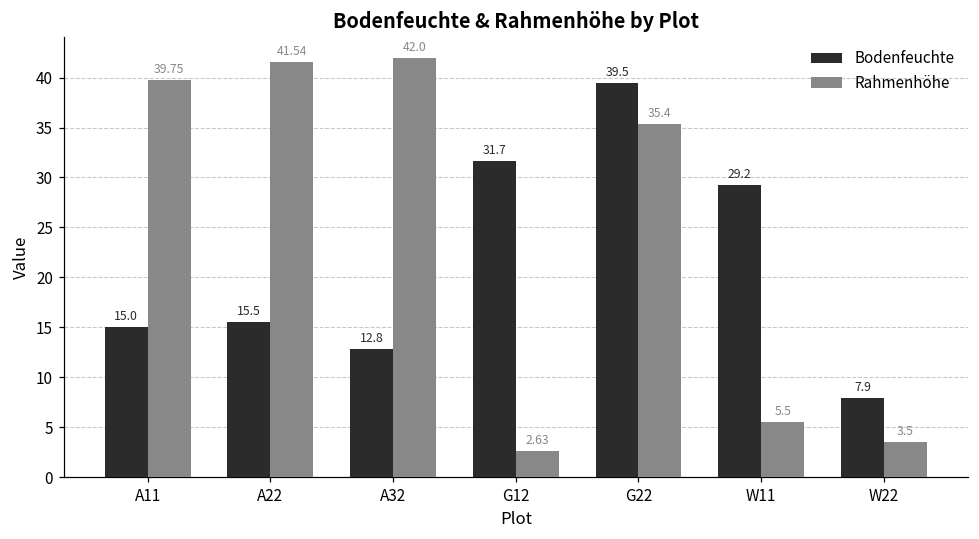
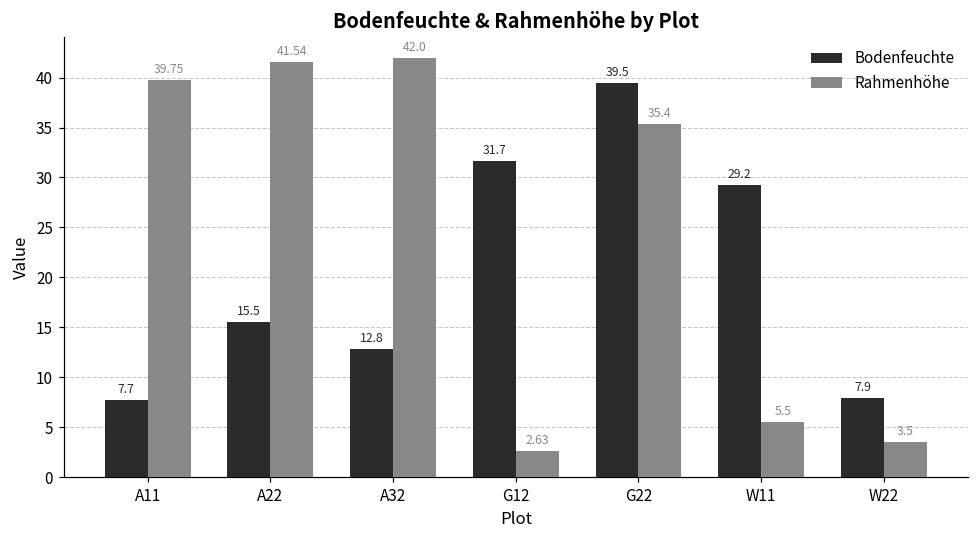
Bodenfeuchte, A11: 15.0 -> 7.7
